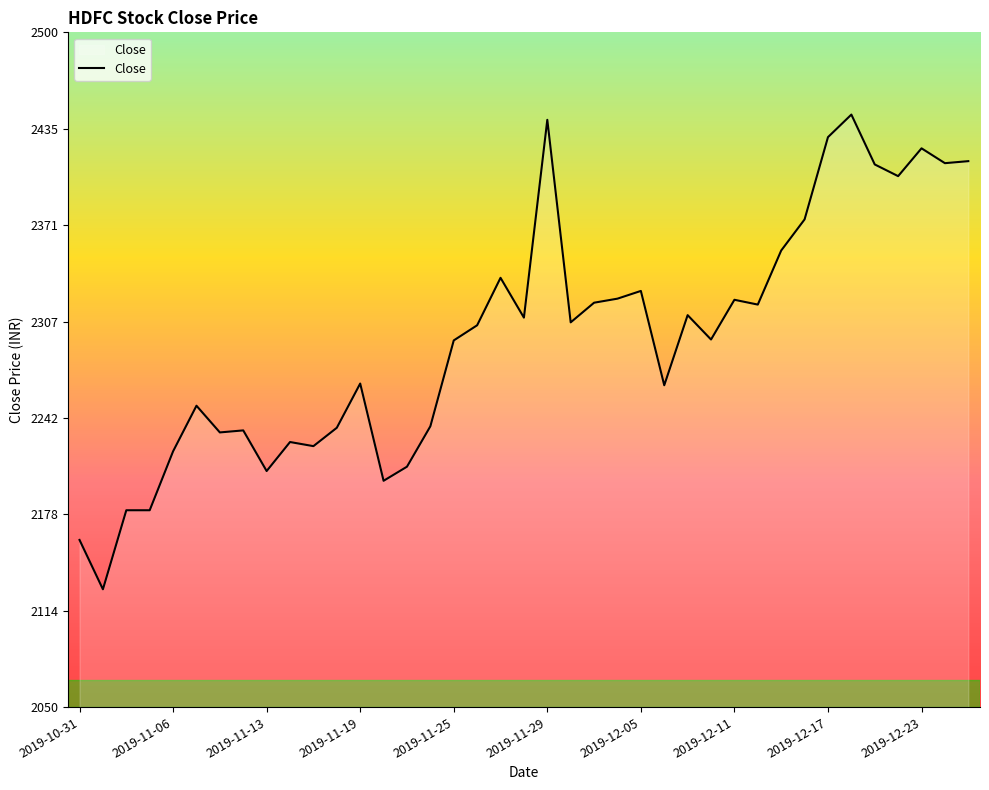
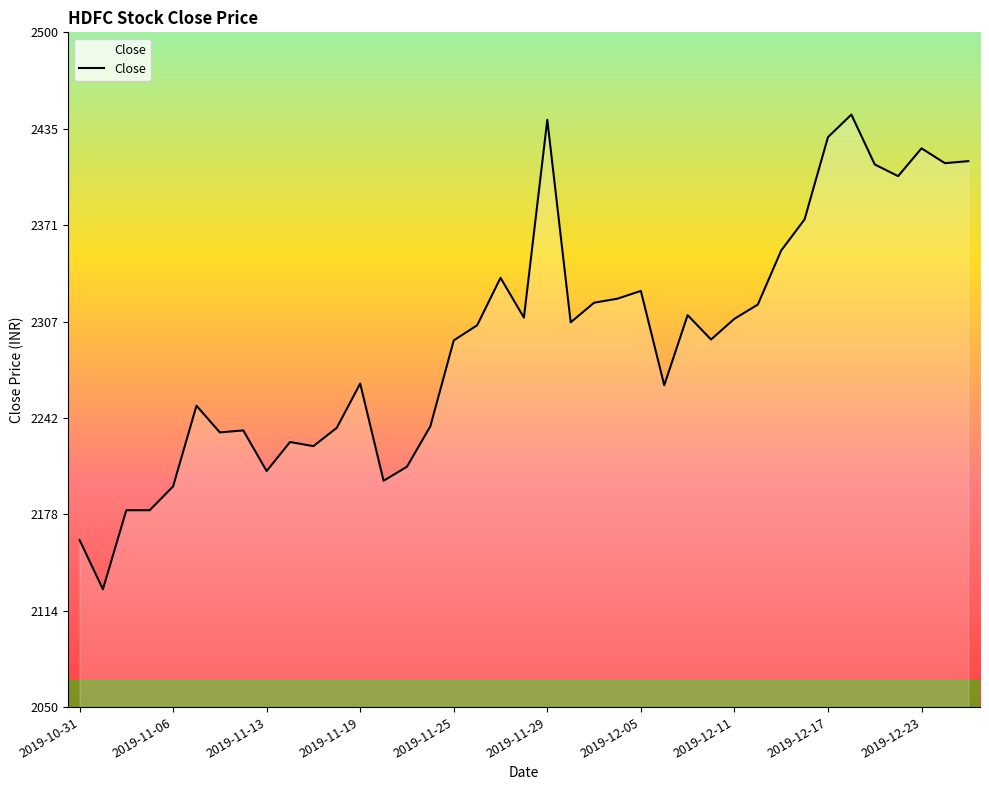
2019-11-06: 2221 -> 2197
2019-12-11: 2322 -> 2309
